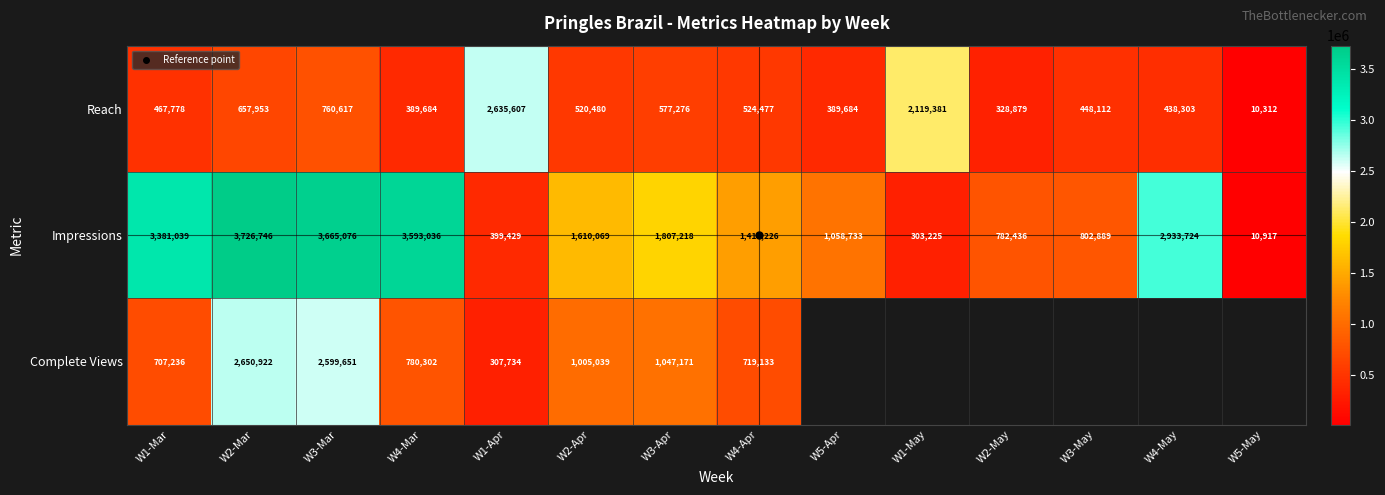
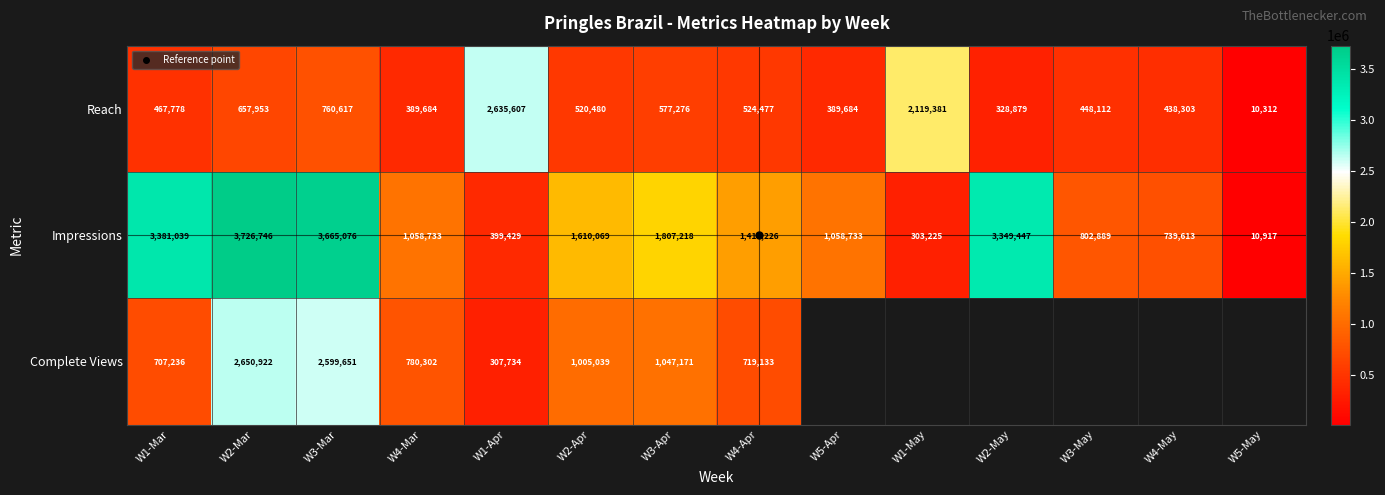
Impressions, W4-Mar: 3,593,036 -> 1,058,733
Impressions, W2-May: 782,436 -> 3,349,447
Impressions, W4-May: 2,933,724 -> 739,613
